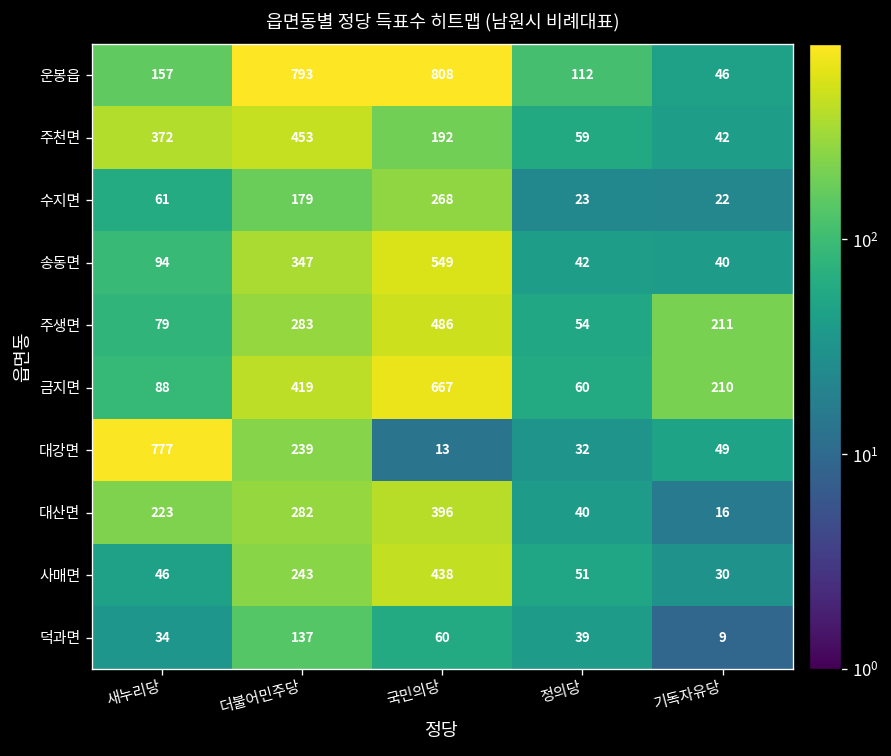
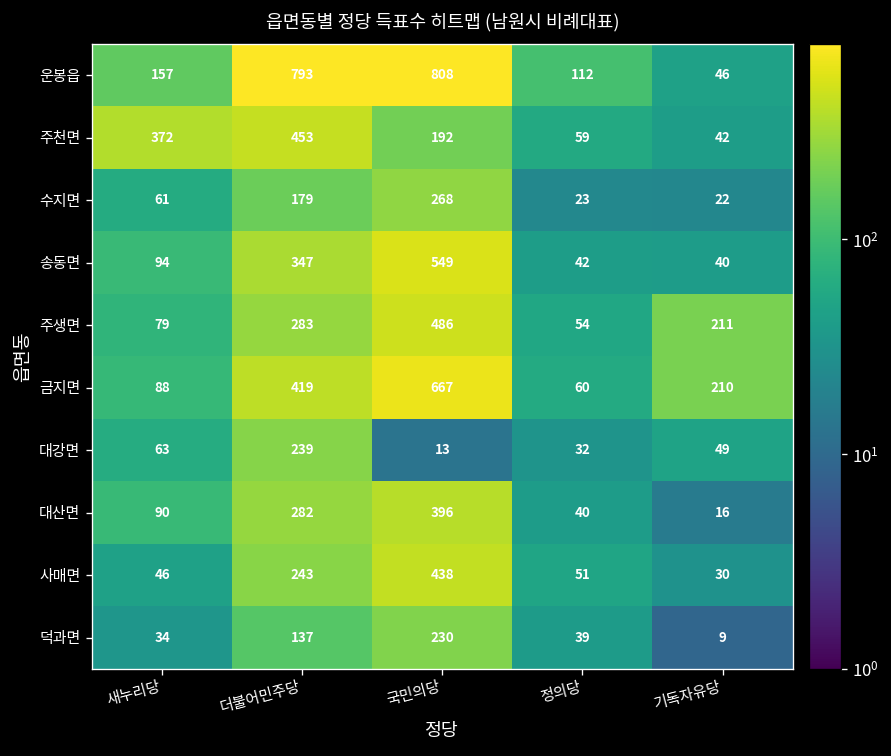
대강면, 새누리당: 777 -> 63
대산면, 새누리당: 223 -> 90
덕과면, 국민의당: 60 -> 230
